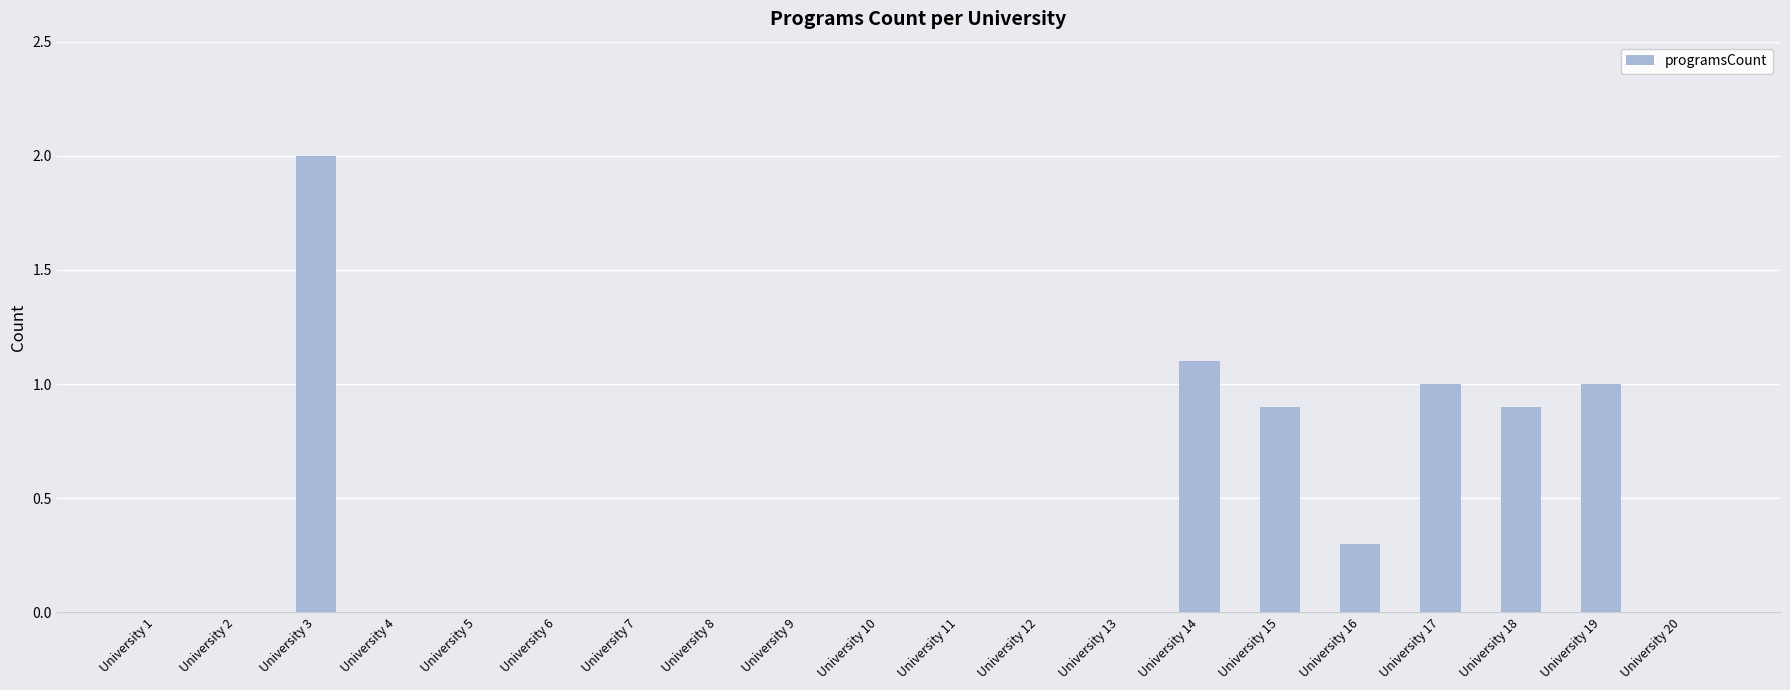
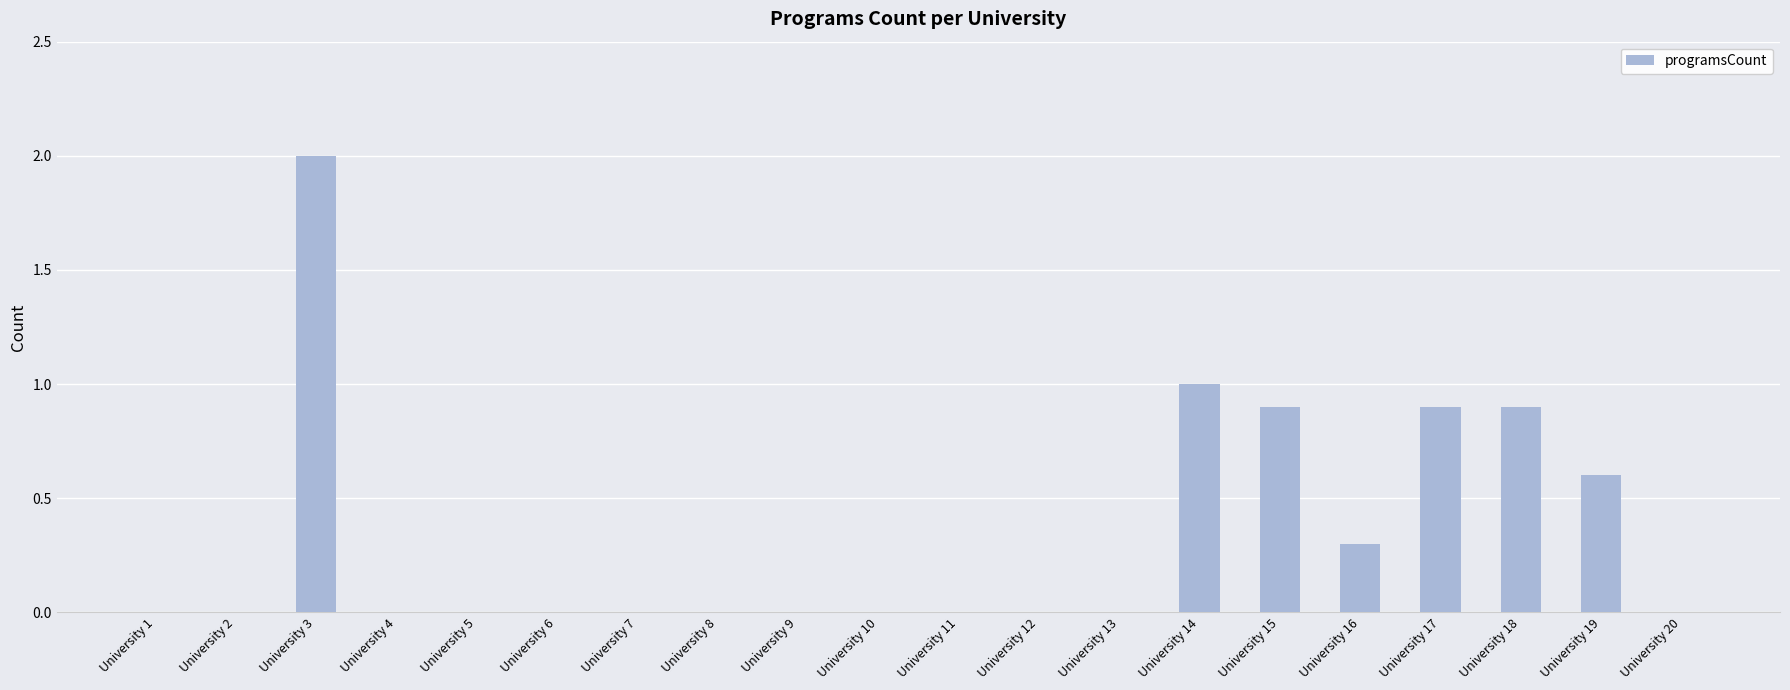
University 14: 1.1 -> 1.0
University 17: 1.0 -> 0.9
University 19: 1.0 -> 0.6
